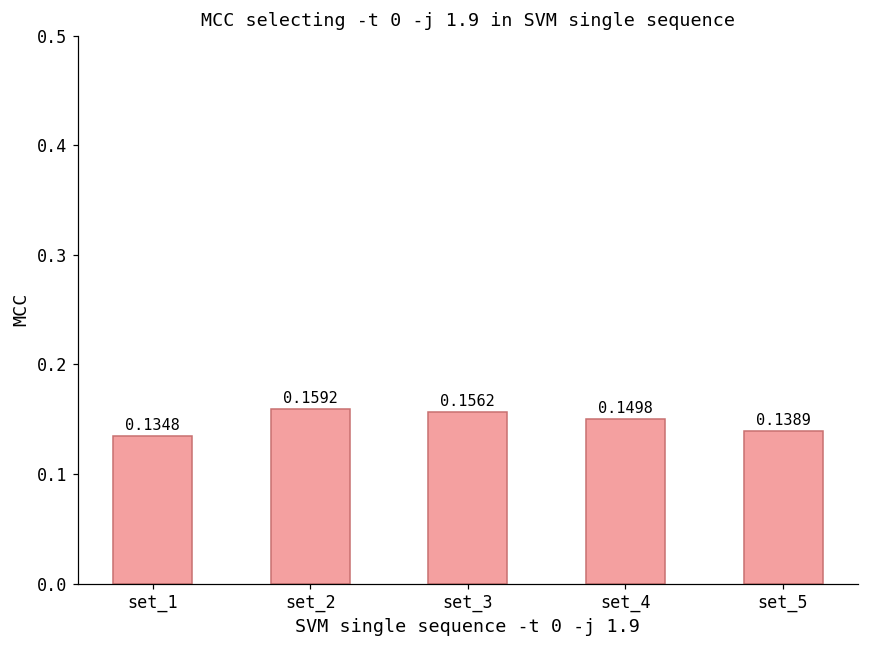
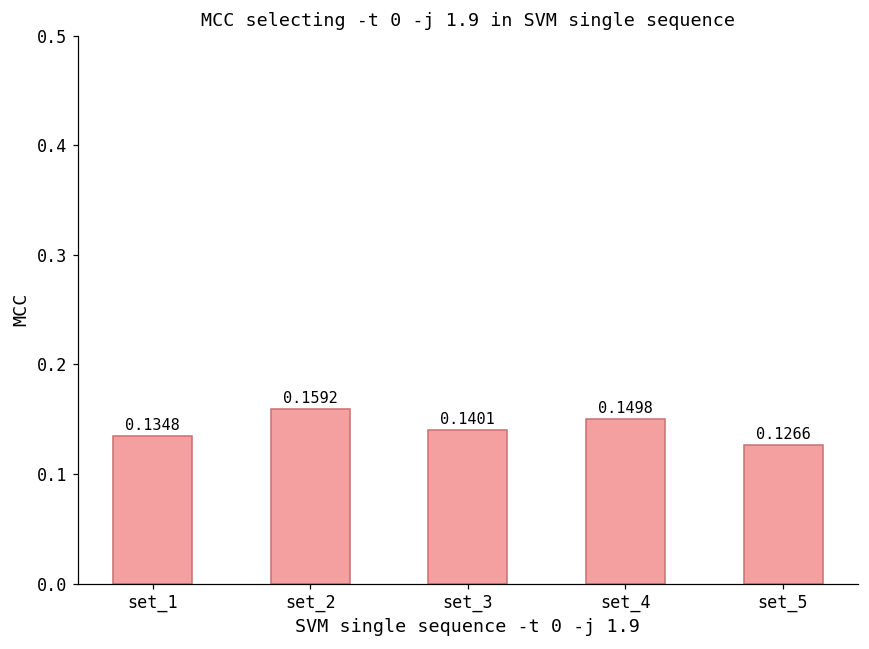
set_3: 0.1562 -> 0.1401
set_5: 0.1389 -> 0.1266
